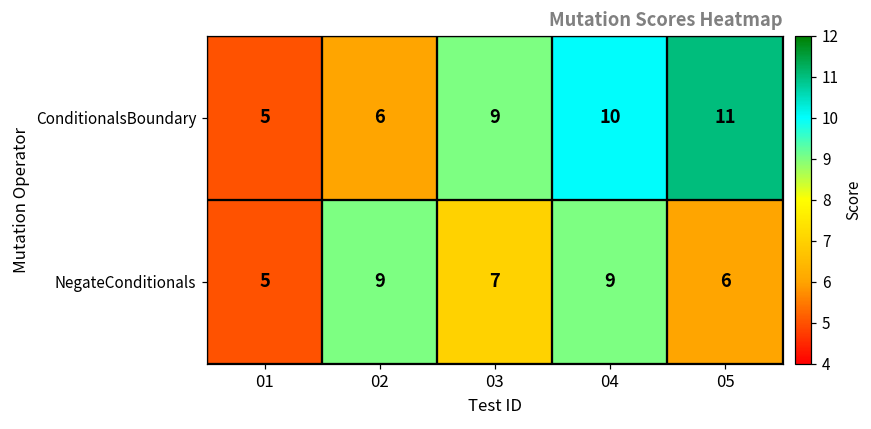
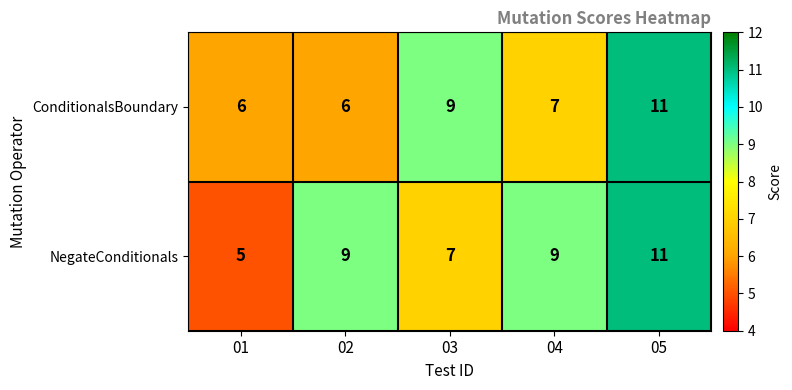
ConditionalsBoundary, 01: 5 -> 6
ConditionalsBoundary, 04: 10 -> 7
NegateConditionals, 05: 6 -> 11
